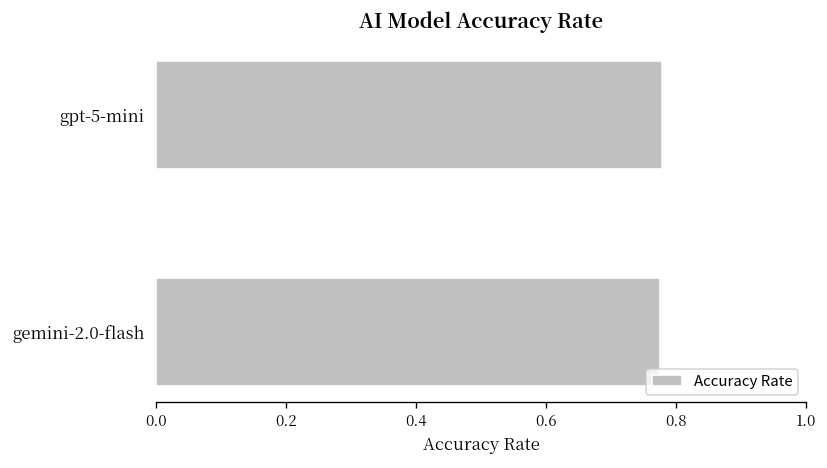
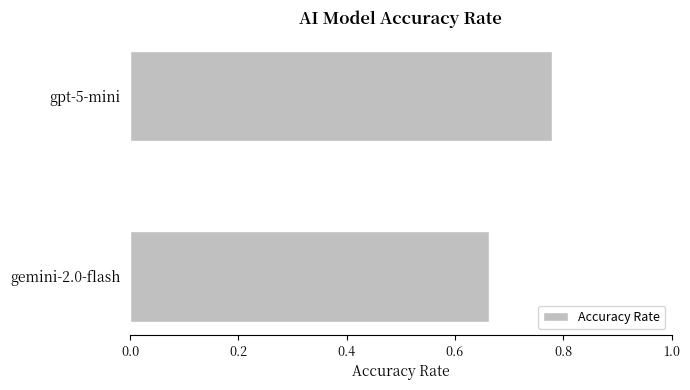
gemini-2.0-flash: 0.78 -> 0.66
